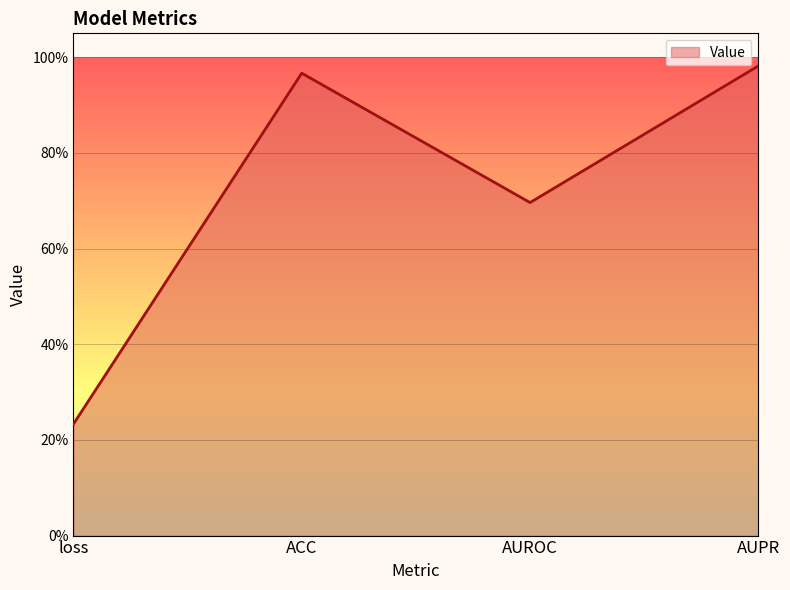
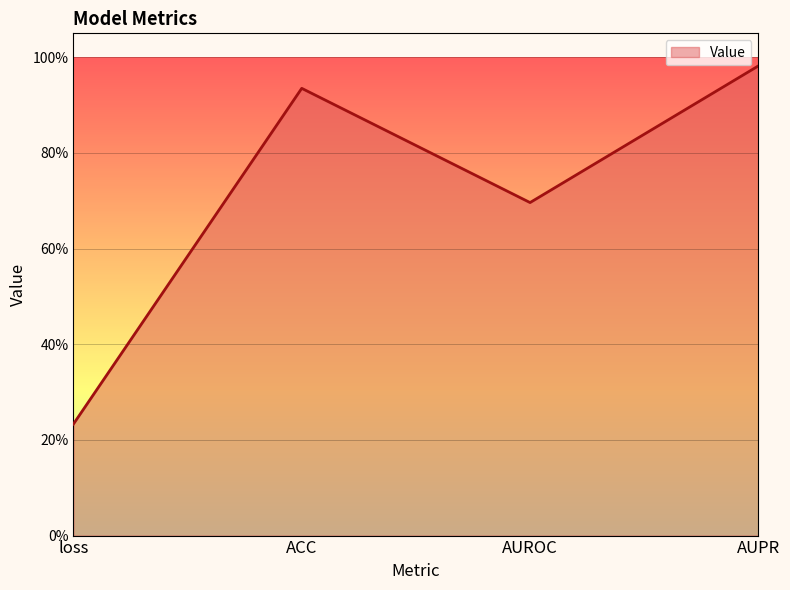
ACC: 97% -> 94%
